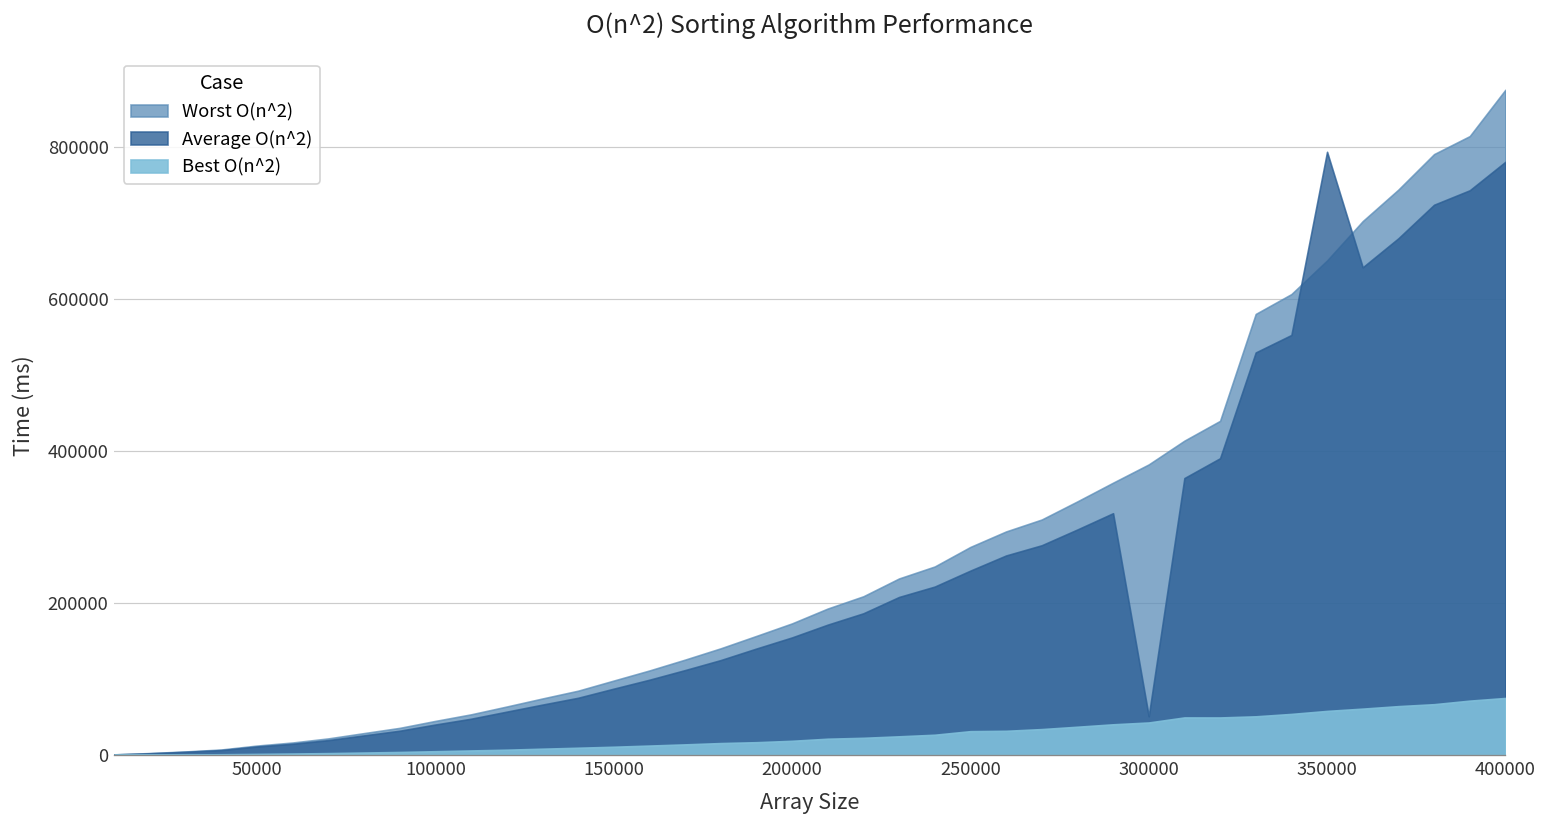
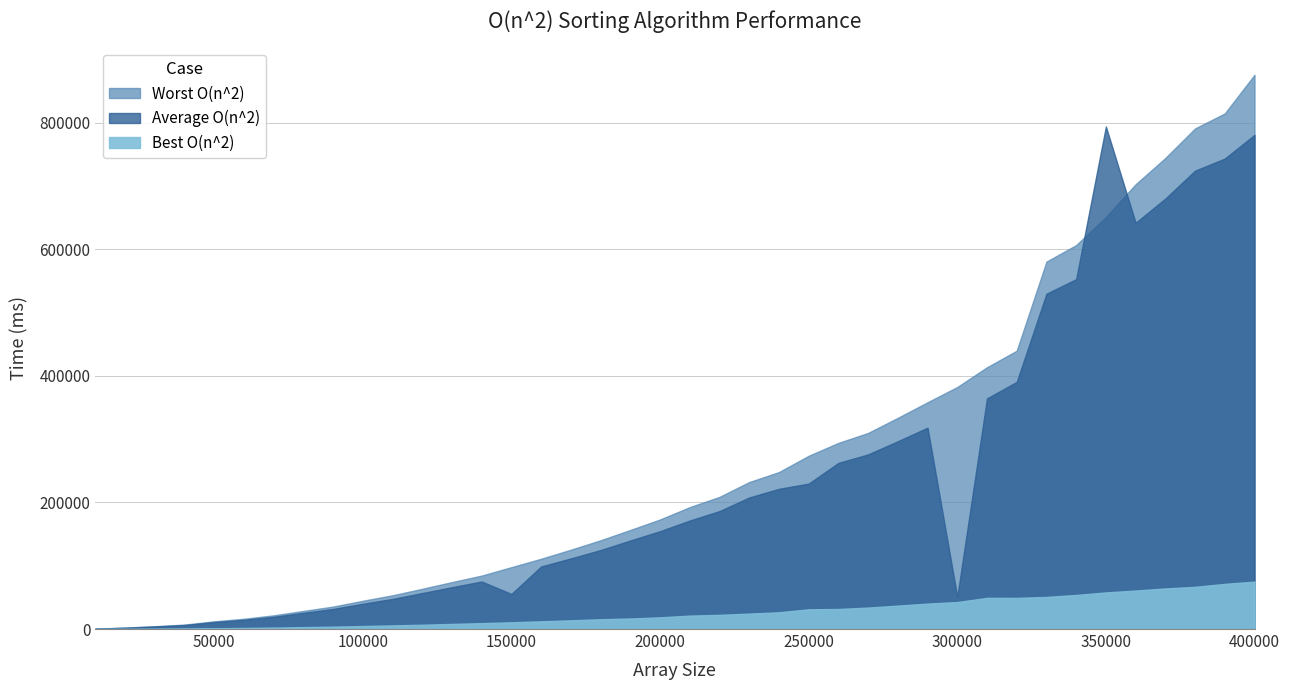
Average O(n^2), 150000: 90000 -> 60000
Average O(n^2), 250000: 240000 -> 230000
